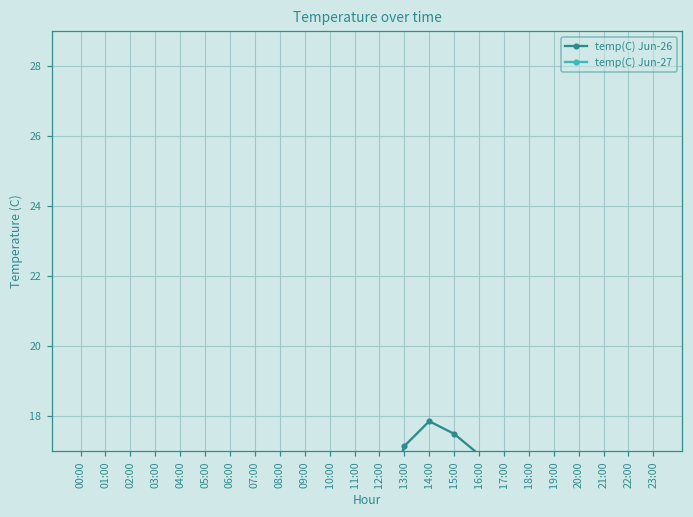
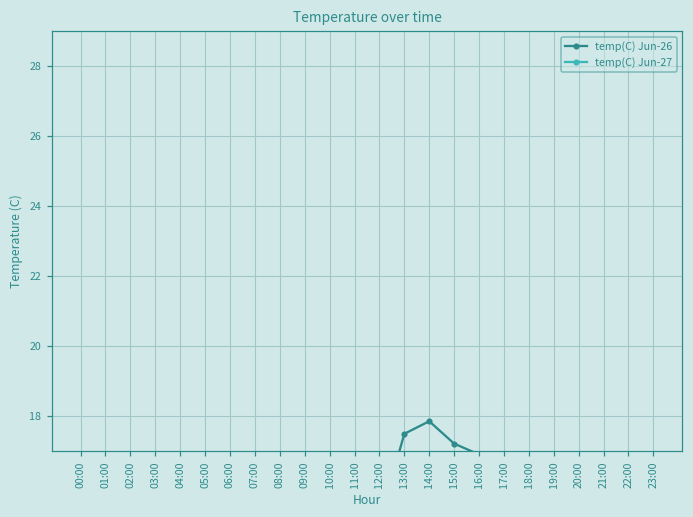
temp(C) Jun-26, 13:00: 17.1 -> 17.5
temp(C) Jun-26, 15:00: 17.5 -> 17.2
